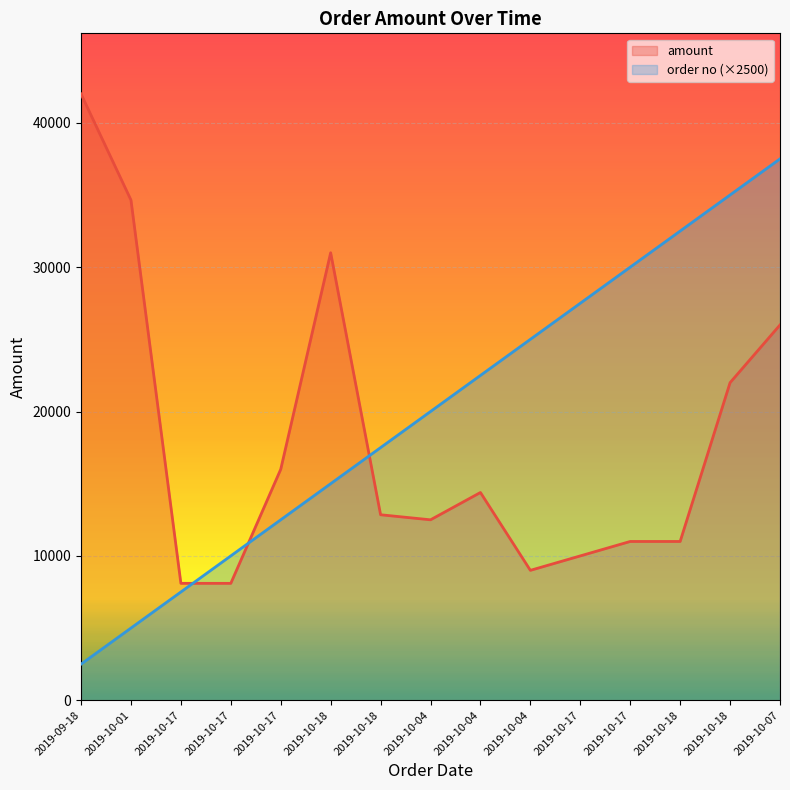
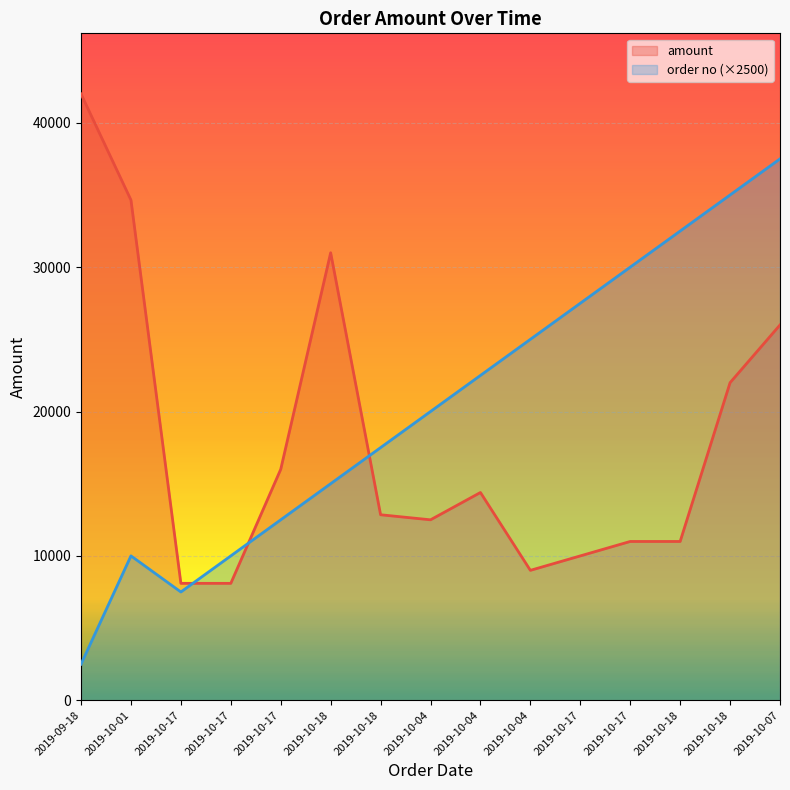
order no (×2500), 2019-10-01: 5000 -> 10000
